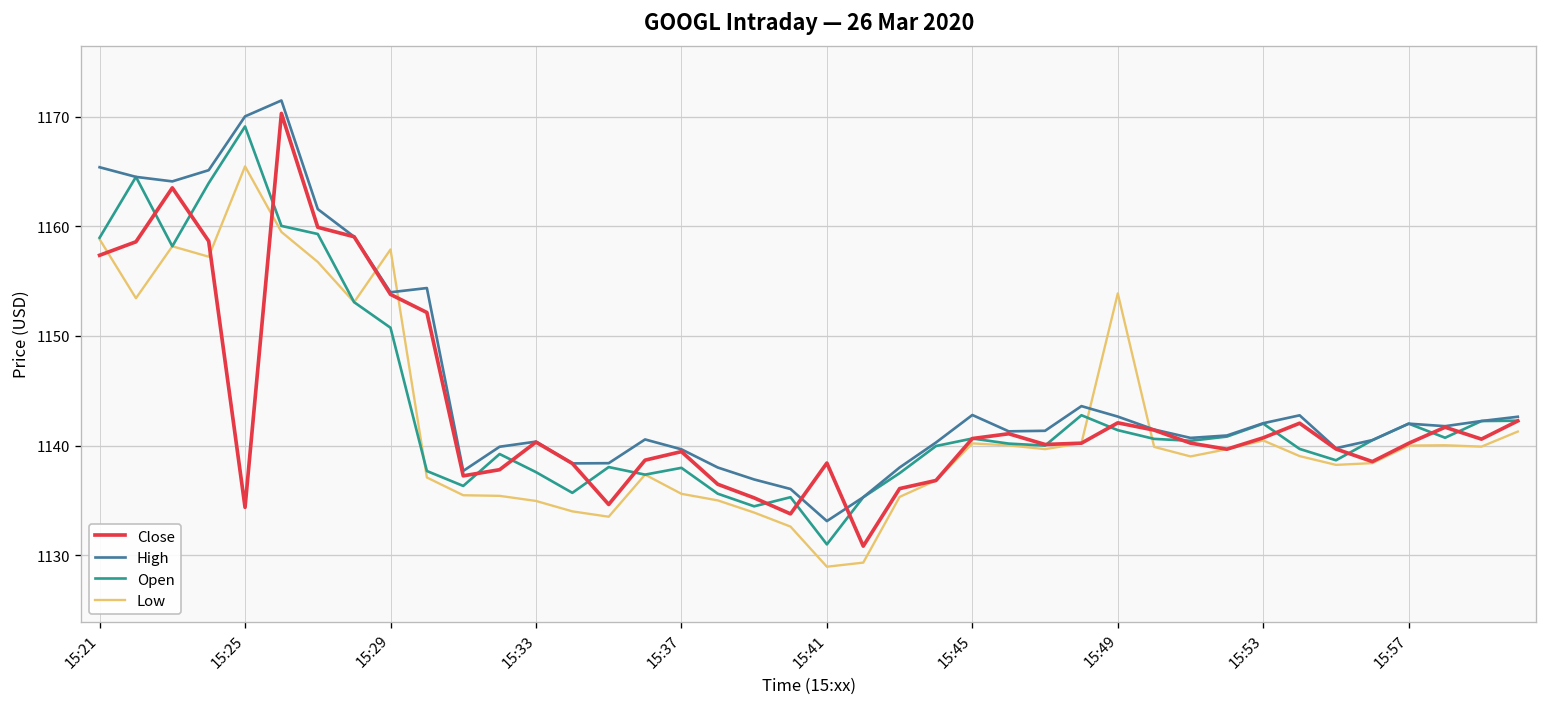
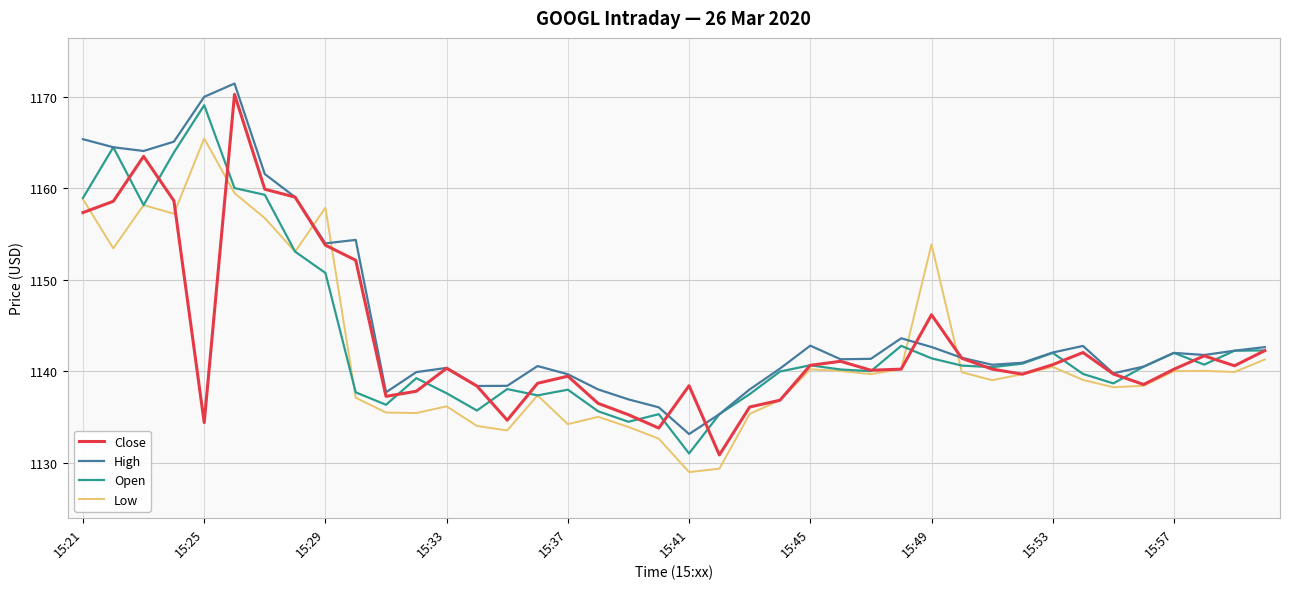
Low, 15:33: 1135 -> 1136
Low, 15:37: 1136 -> 1134
Close, 15:49: 1142 -> 1146
